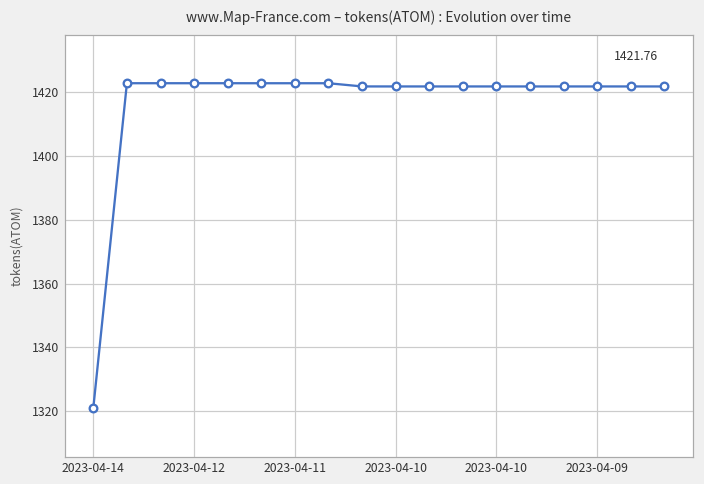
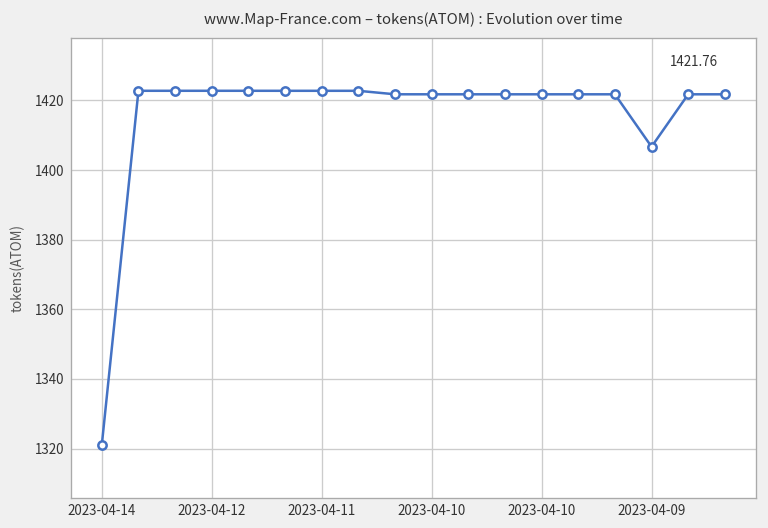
2023-04-09: 1422 -> 1407
